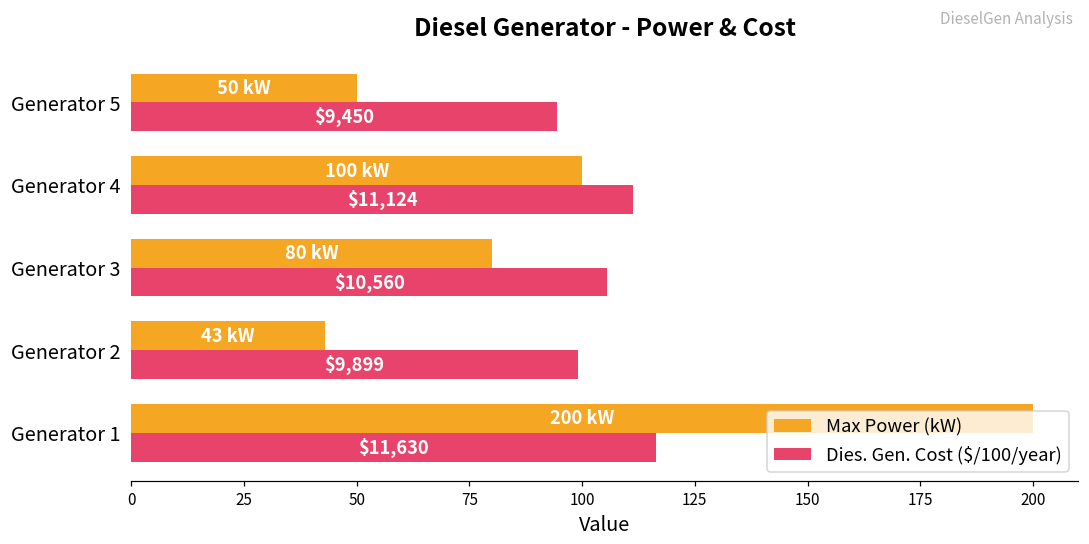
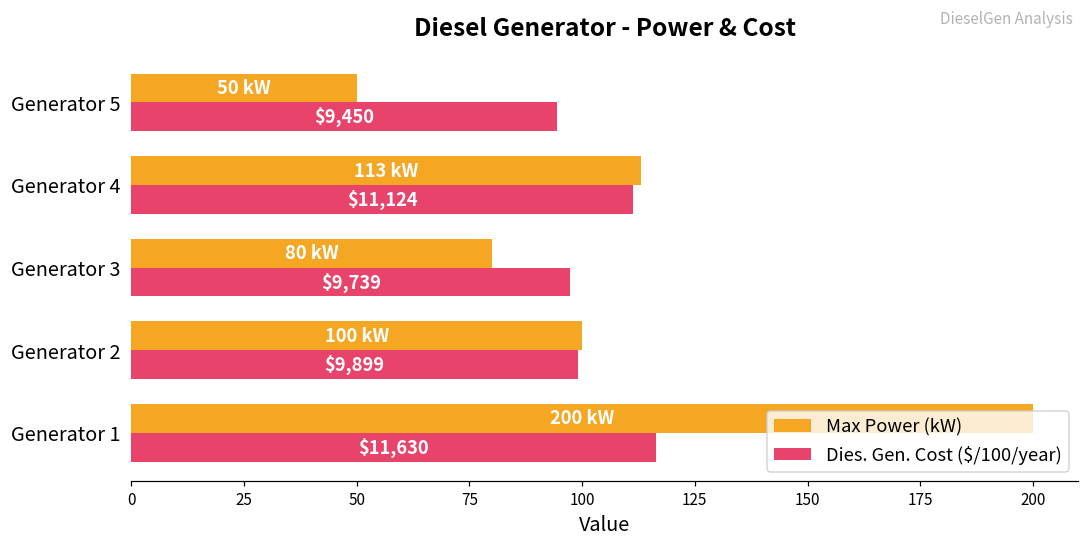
Max Power (kW), Generator 4: 100 -> 113
Dies. Gen. Cost ($/100/year), Generator 3: $10,560 -> $9,739
Max Power (kW), Generator 2: 43 -> 100
